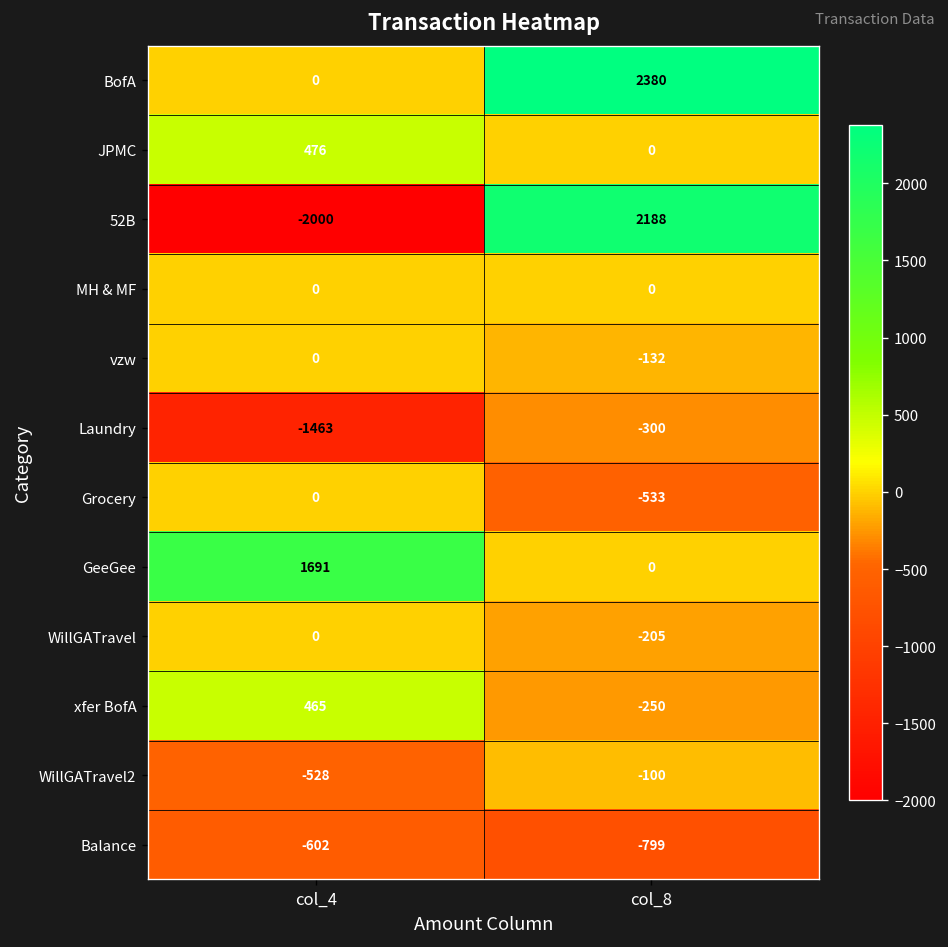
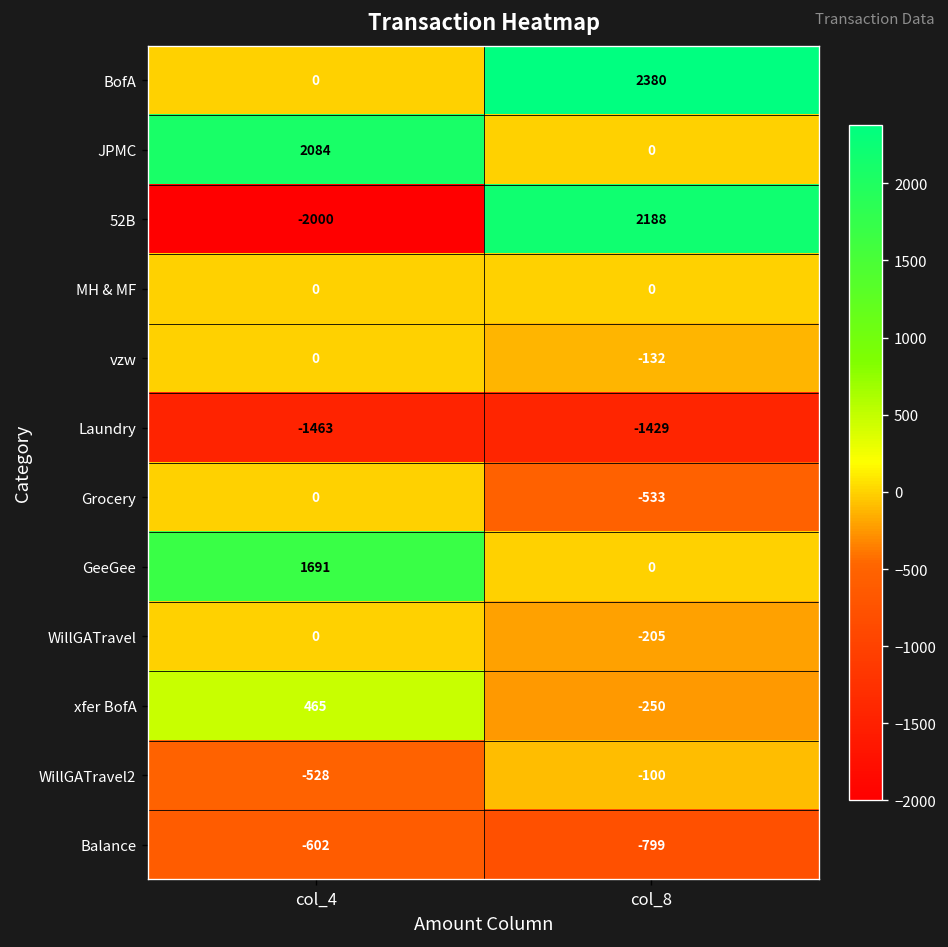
JPMC, col_4: 476 -> 2084
Laundry, col_8: -300 -> -1429
